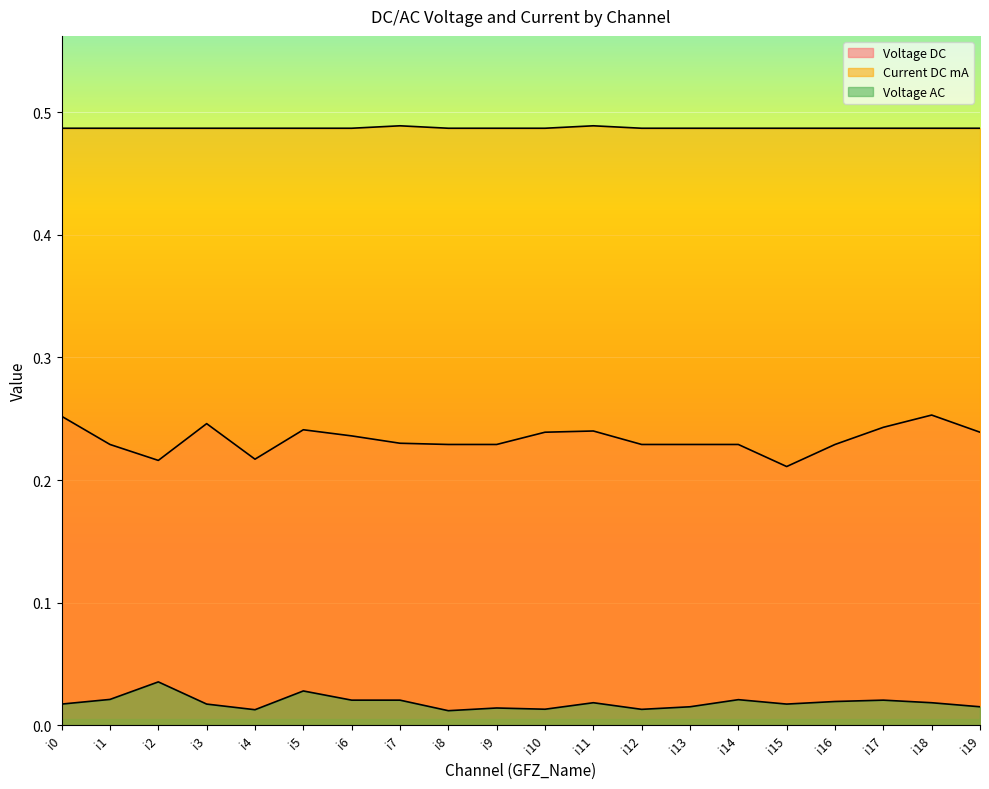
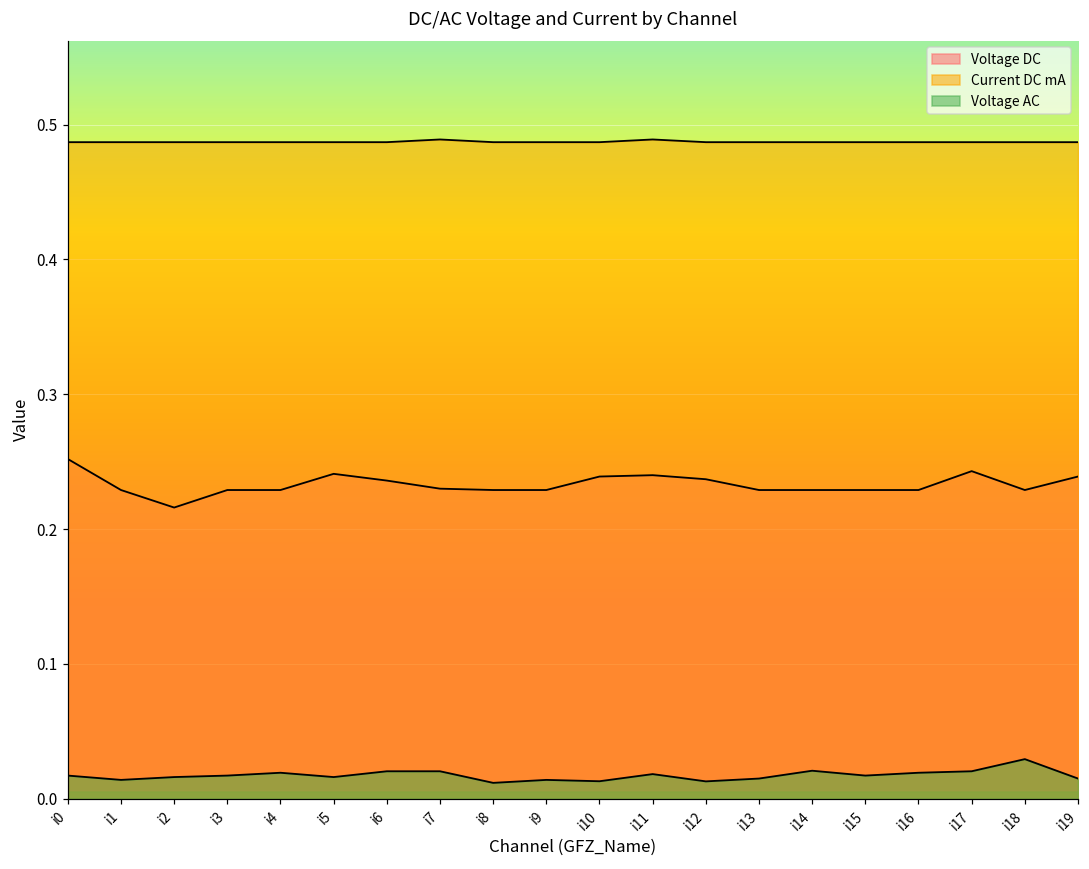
Voltage AC, i1: 0.021 -> 0.014
Voltage AC, i2: 0.035 -> 0.016
Voltage DC, i3: 0.246 -> 0.229
Voltage DC, i4: 0.217 -> 0.229
Voltage AC, i4: 0.013 -> 0.019
Voltage AC, i5: 0.028 -> 0.016
Voltage DC, i12: 0.229 -> 0.237
Voltage DC, i15: 0.211 -> 0.229
Voltage DC, i18: 0.253 -> 0.229
Voltage AC, i18: 0.018 -> 0.029
